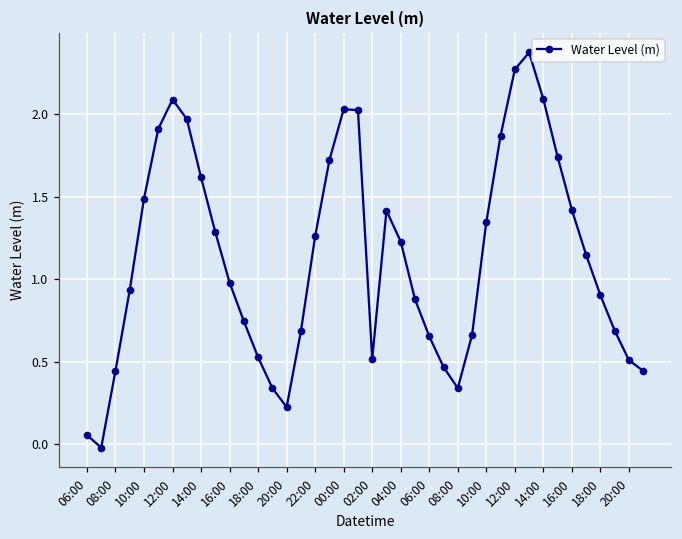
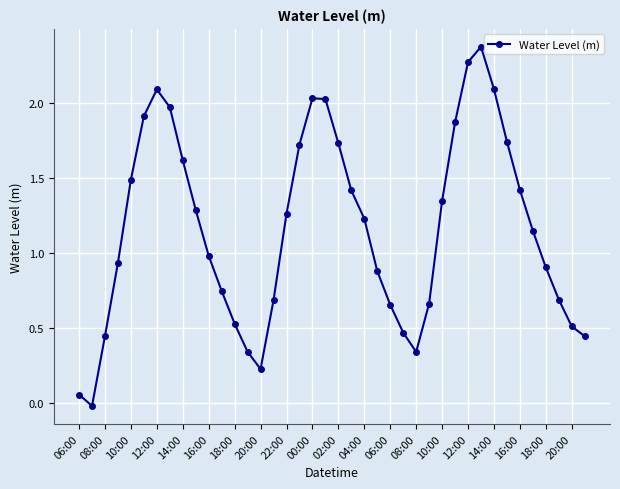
02:00: 0.52 -> 1.73
